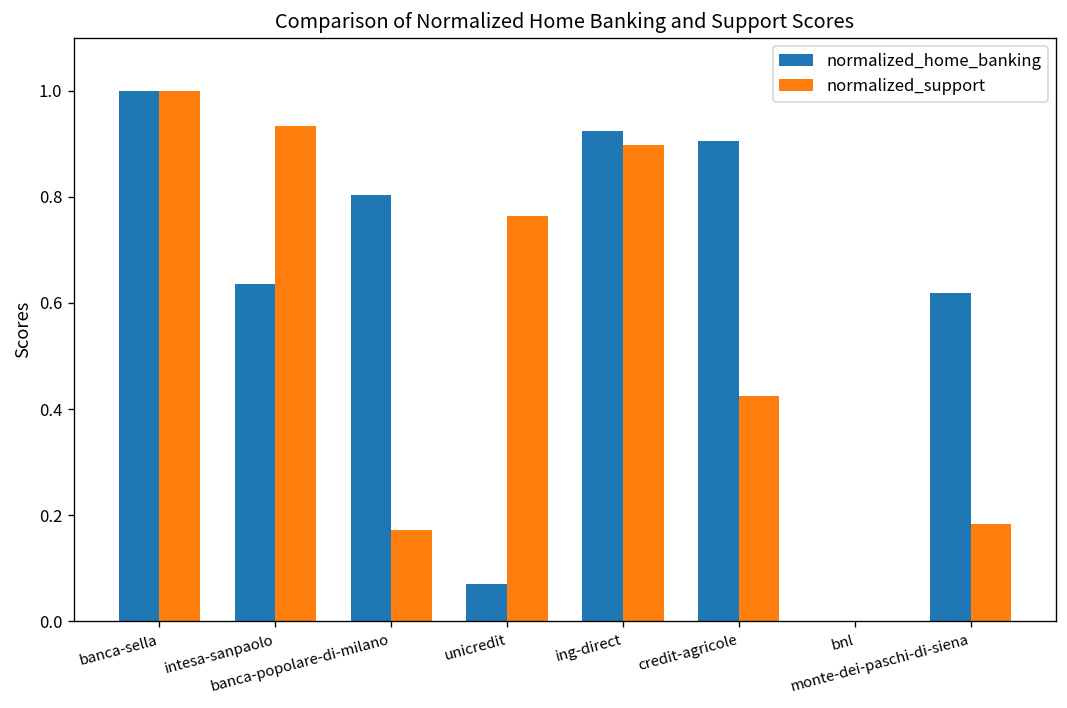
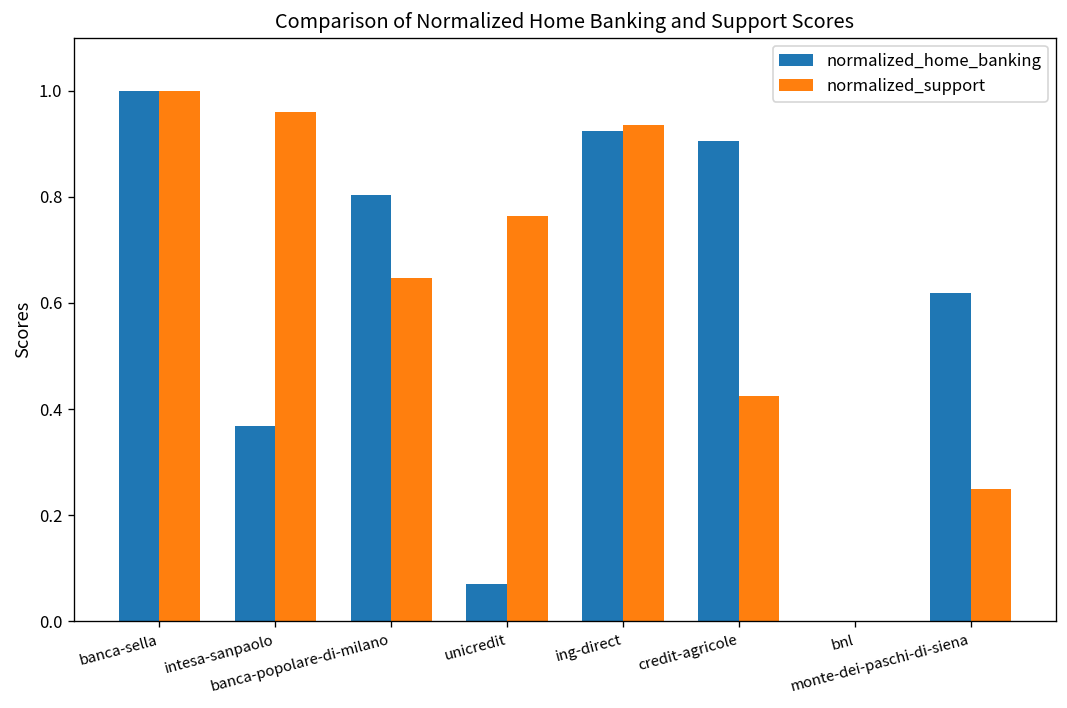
normalized_home_banking, intesa-sanpaolo: 0.64 -> 0.37
normalized_support, intesa-sanpaolo: 0.93 -> 0.96
normalized_support, banca-popolare-di-milano: 0.17 -> 0.65
normalized_support, ing-direct: 0.90 -> 0.93
normalized_support, monte-dei-paschi-di-siena: 0.18 -> 0.25
